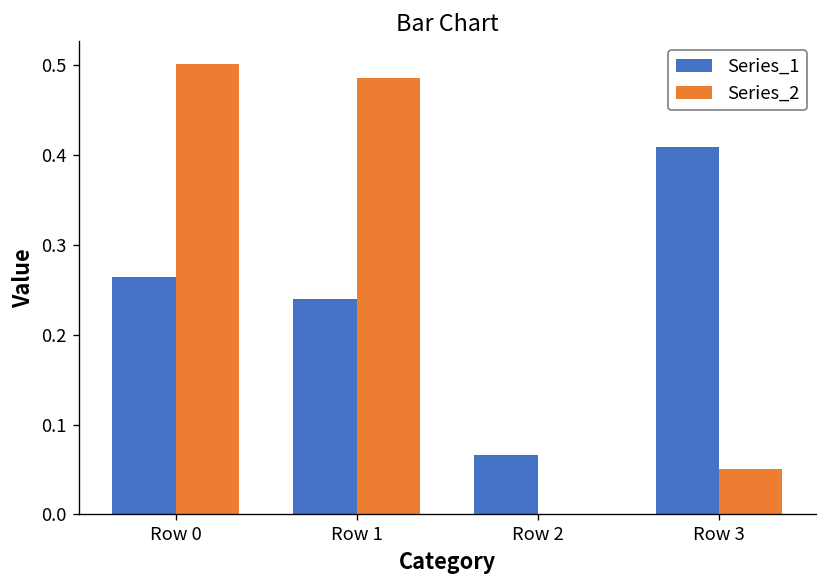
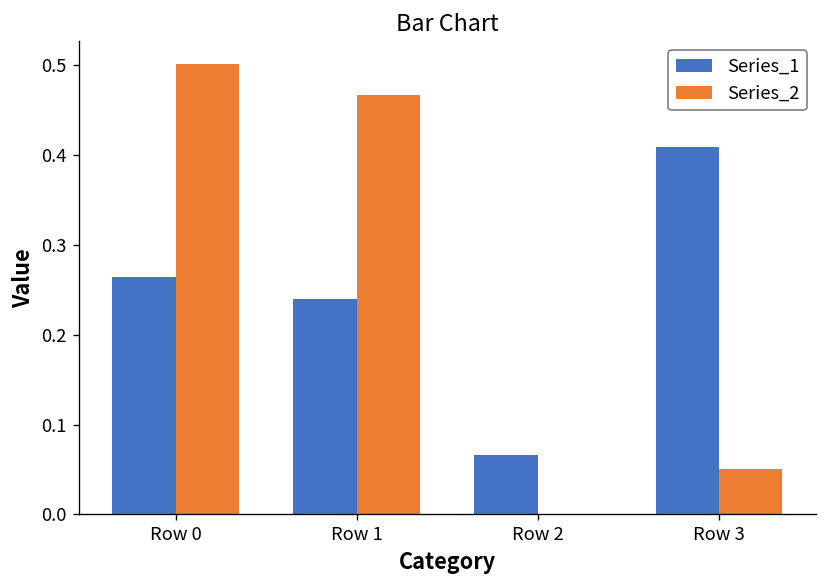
Series_2, Row 1: 0.49 -> 0.47
